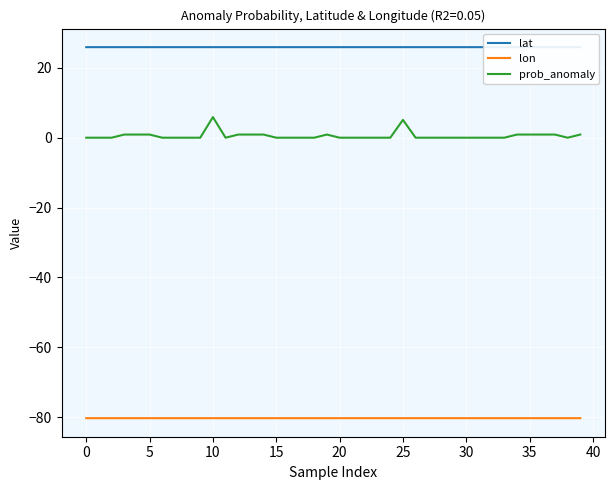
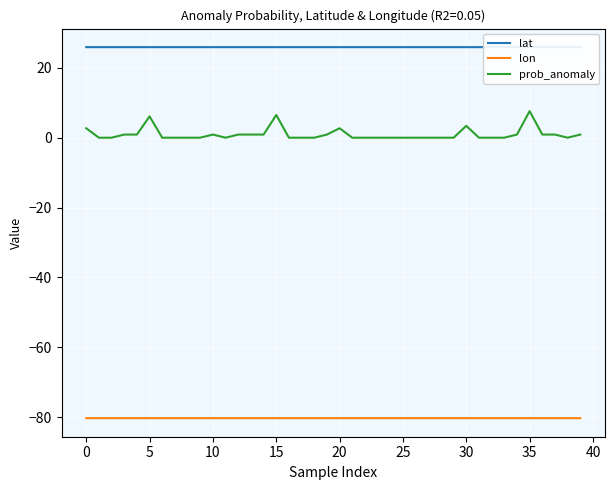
prob_anomaly, 0: 0 -> 3
prob_anomaly, 5: 1 -> 6
prob_anomaly, 10: 6 -> 1
prob_anomaly, 15: 0 -> 7
prob_anomaly, 20: 0 -> 3
prob_anomaly, 25: 5 -> 0
prob_anomaly, 30: 0 -> 3
prob_anomaly, 35: 1 -> 8
